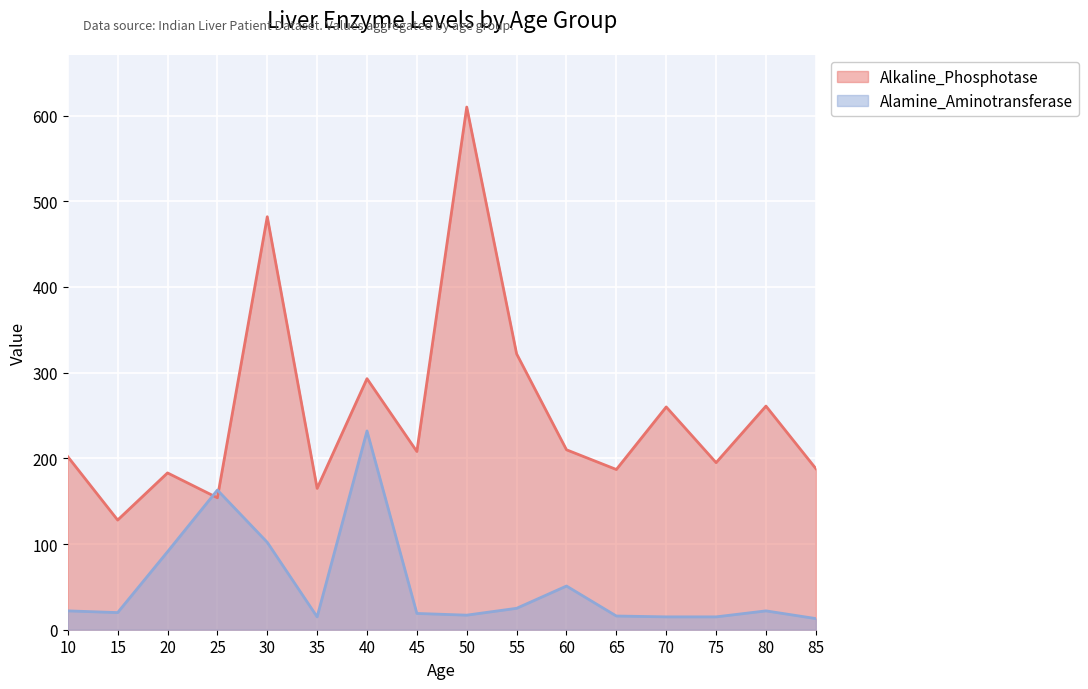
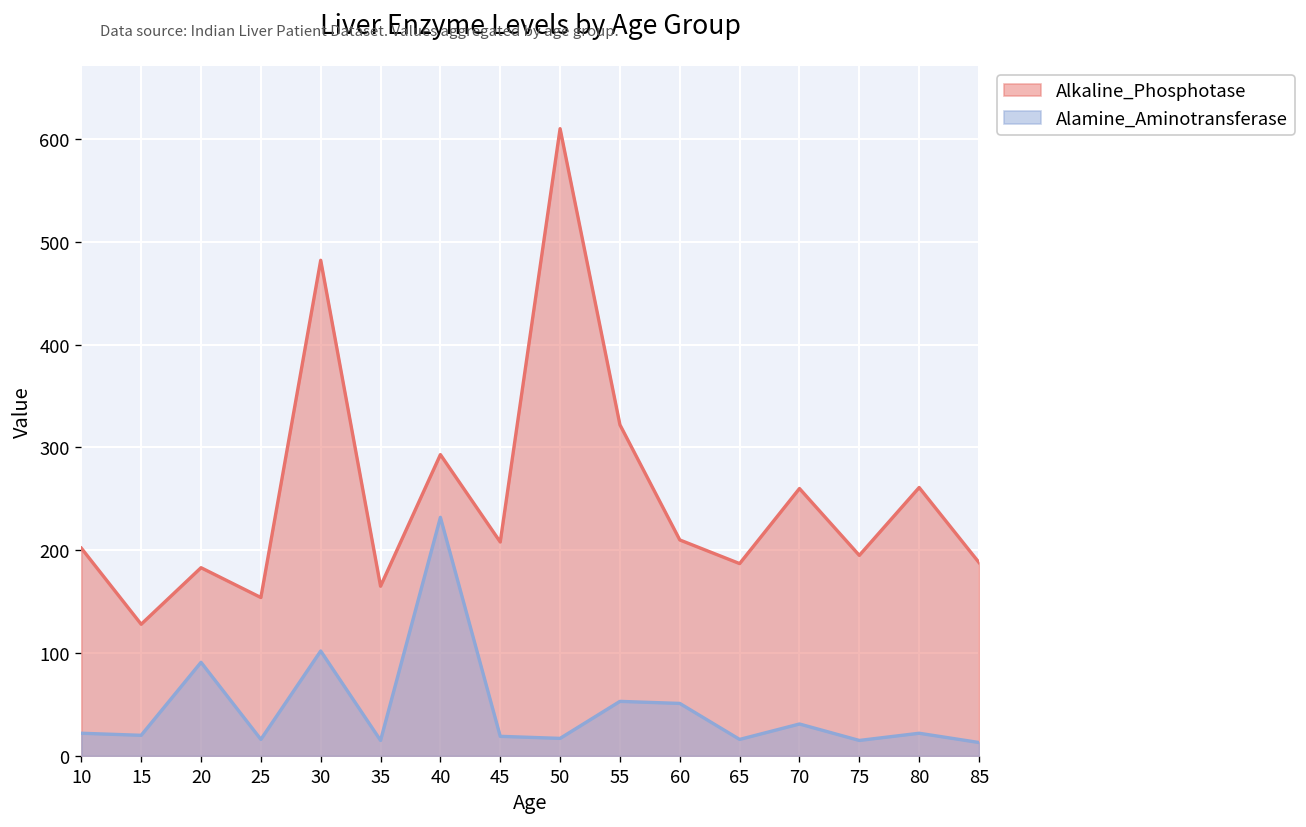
Alamine_Aminotransferase, 25: 160 -> 20
Alamine_Aminotransferase, 55: 30 -> 50
Alamine_Aminotransferase, 70: 20 -> 30
